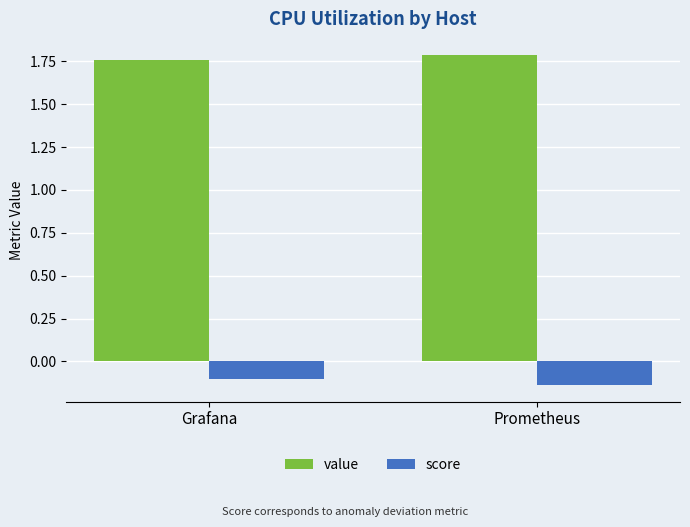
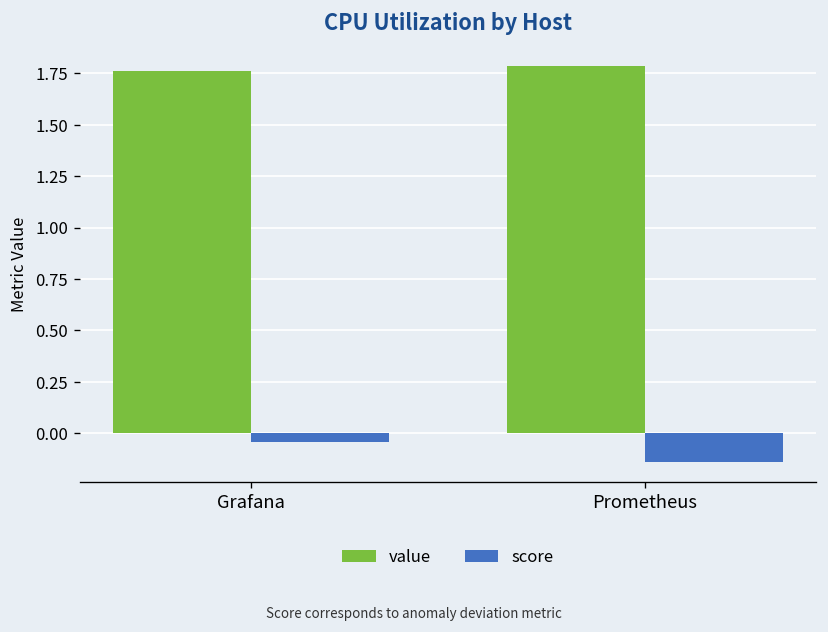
score, Grafana: -0.11 -> -0.04
